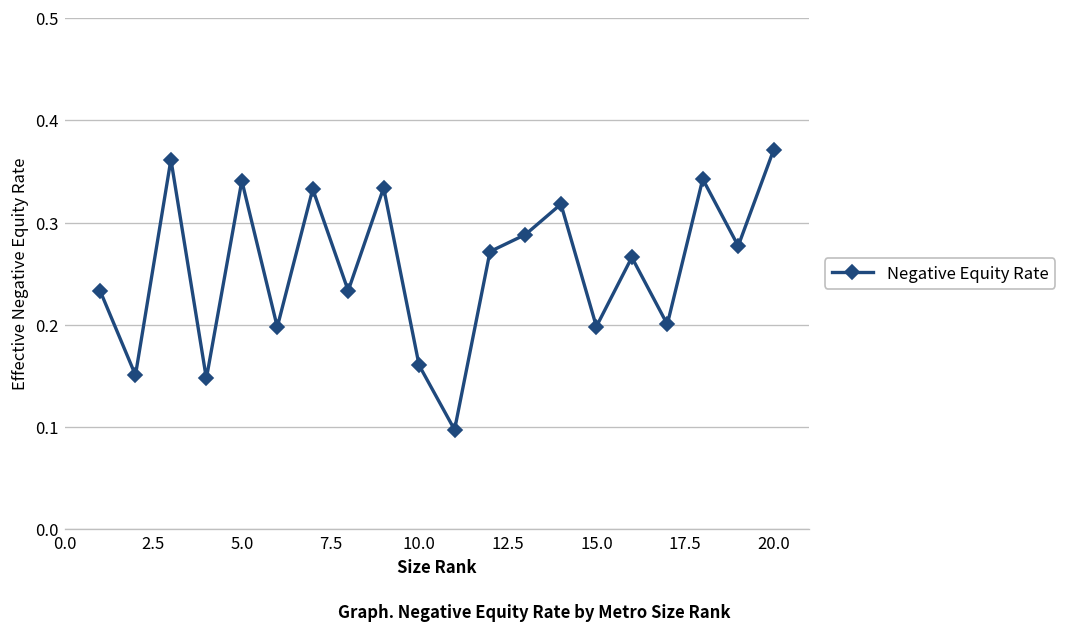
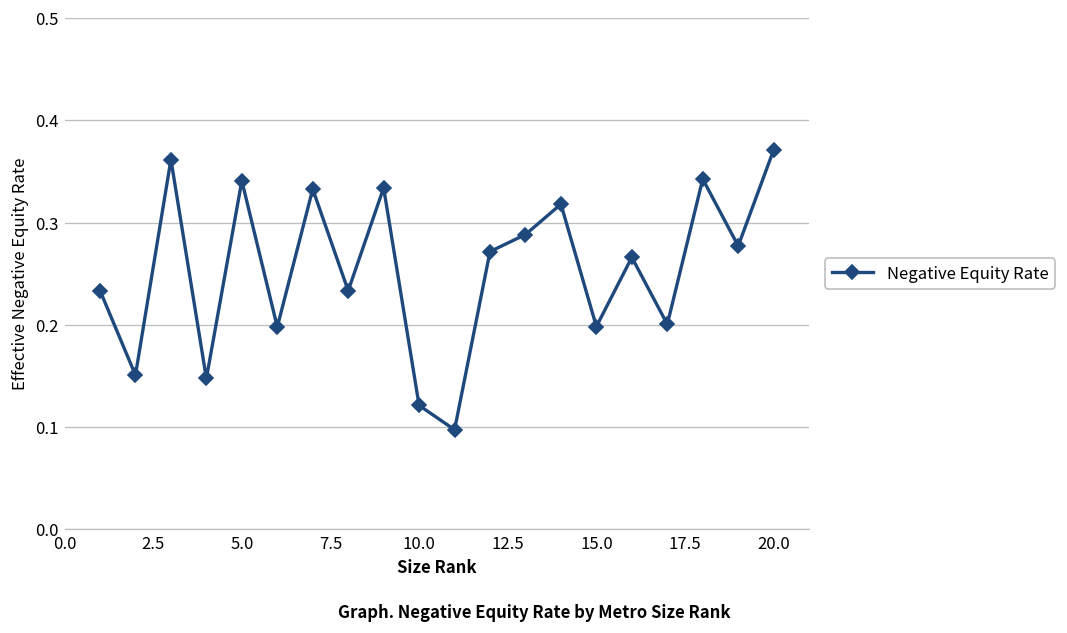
10.0: 0.16 -> 0.12
